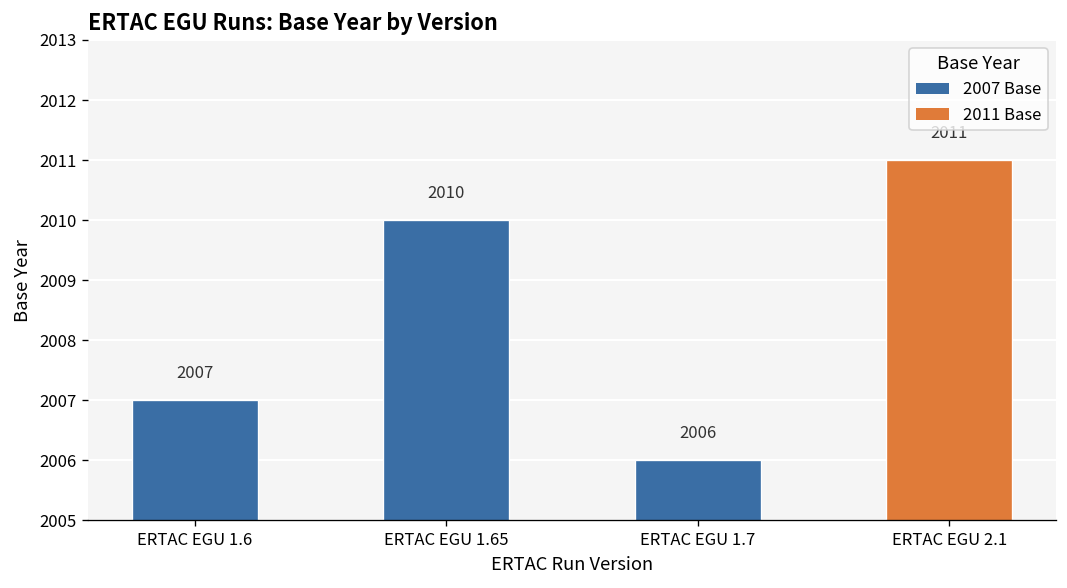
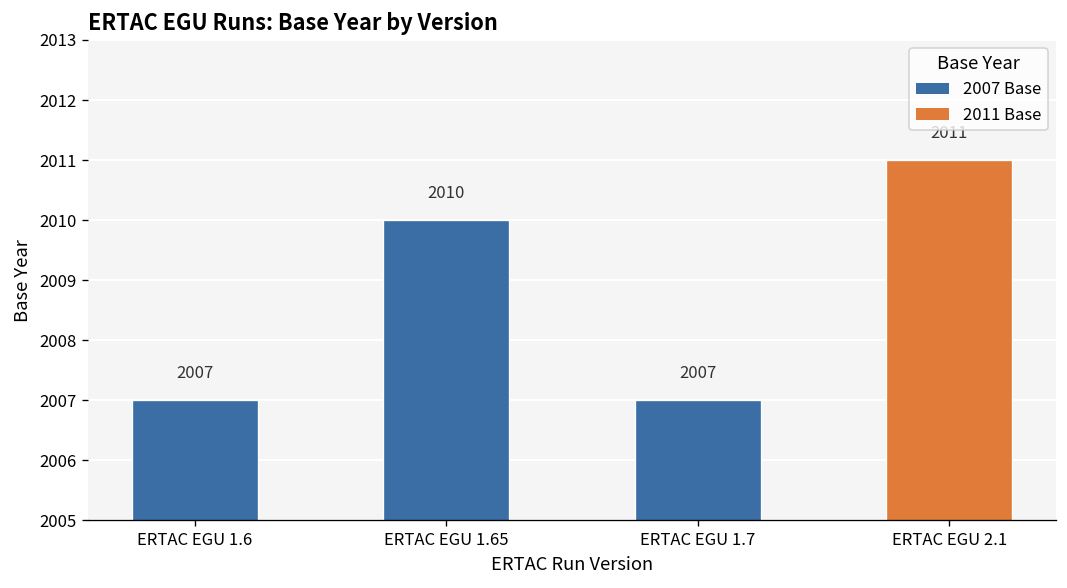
ERTAC EGU 1.7: 2006 -> 2007
